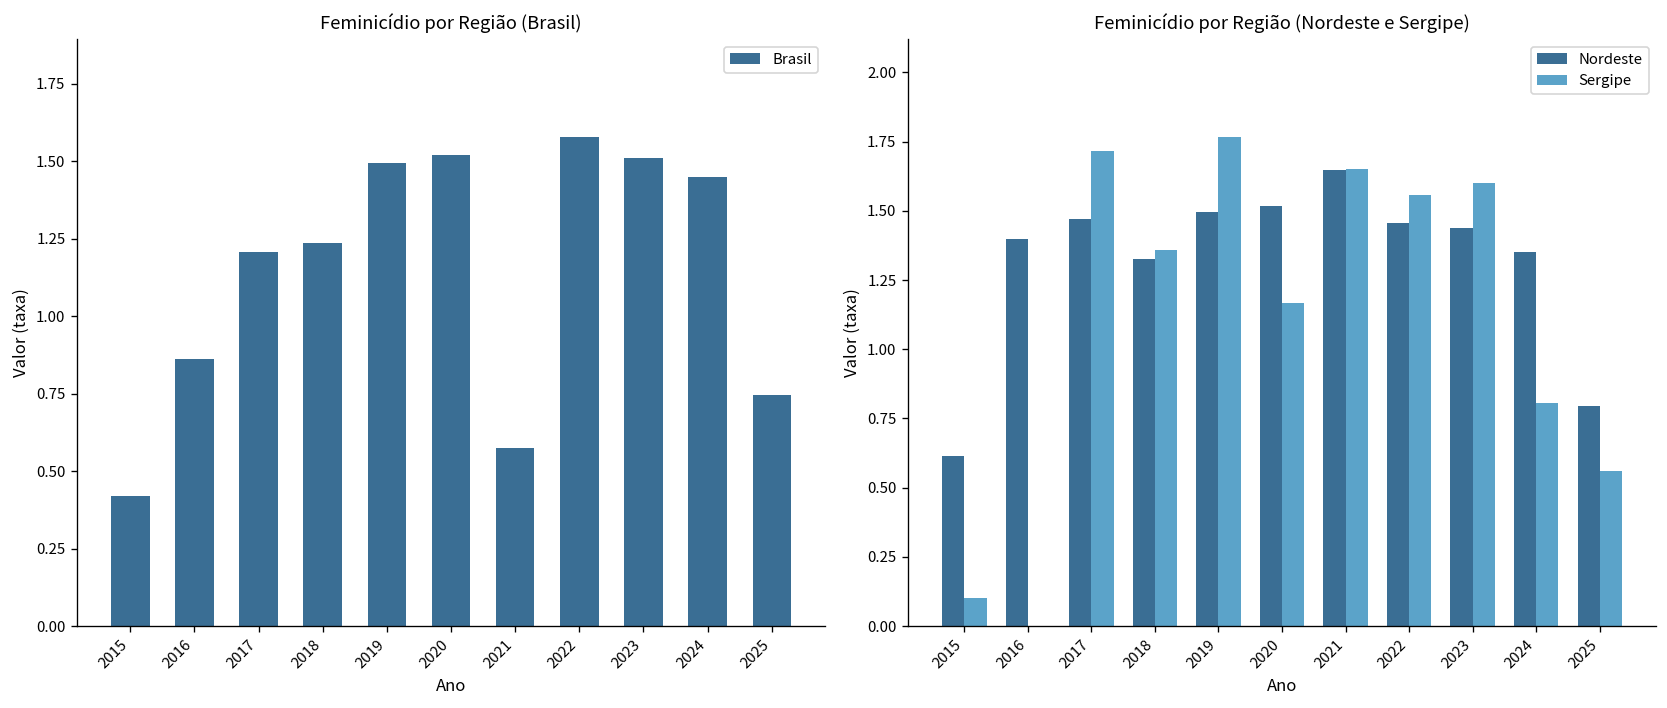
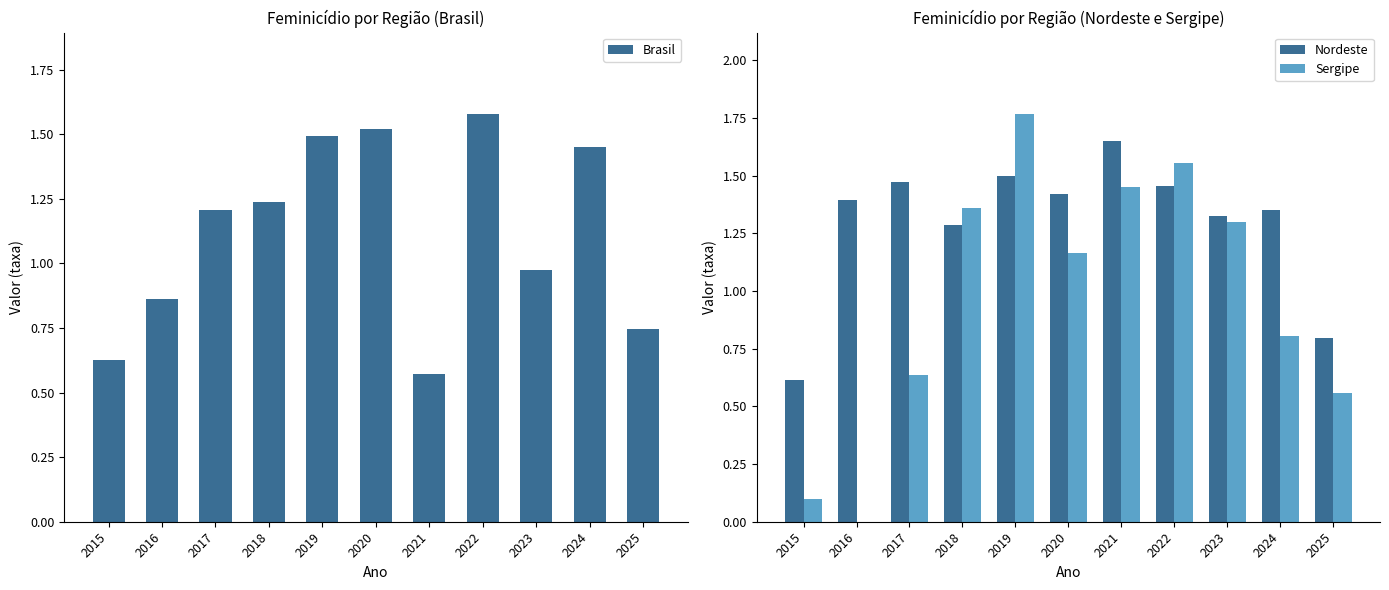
Feminicídio por Região (Brasil), 2015: 0.42 -> 0.63
Feminicídio por Região (Brasil), 2023: 1.51 -> 0.97
Feminicídio por Região (Nordeste e Sergipe), Sergipe, 2017: 1.72 -> 0.64
Feminicídio por Região (Nordeste e Sergipe), Nordeste, 2018: 1.33 -> 1.29
Feminicídio por Região (Nordeste e Sergipe), Nordeste, 2020: 1.52 -> 1.42
Feminicídio por Região (Nordeste e Sergipe), Sergipe, 2021: 1.65 -> 1.45
Feminicídio por Região (Nordeste e Sergipe), Nordeste, 2023: 1.44 -> 1.32
Feminicídio por Região (Nordeste e Sergipe), Sergipe, 2023: 1.60 -> 1.30
